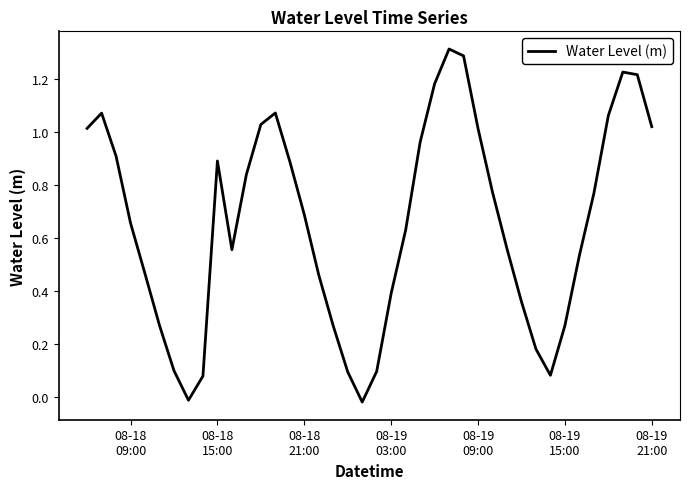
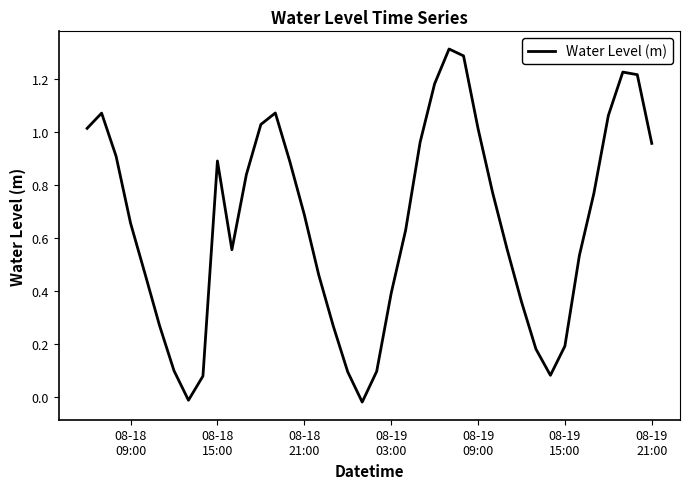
08-19 15:00: 0.27 -> 0.19
08-19 21:00: 1.02 -> 0.96
